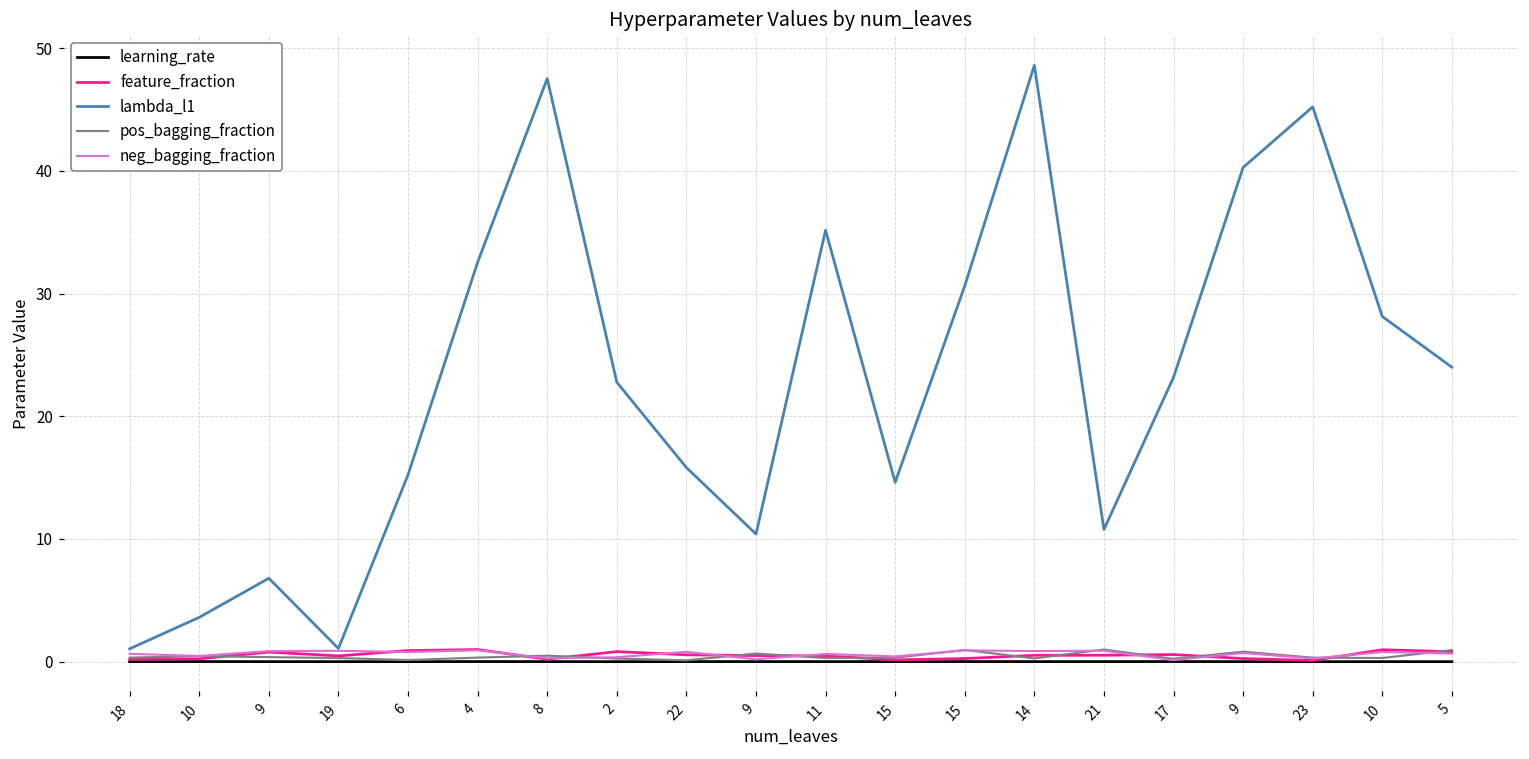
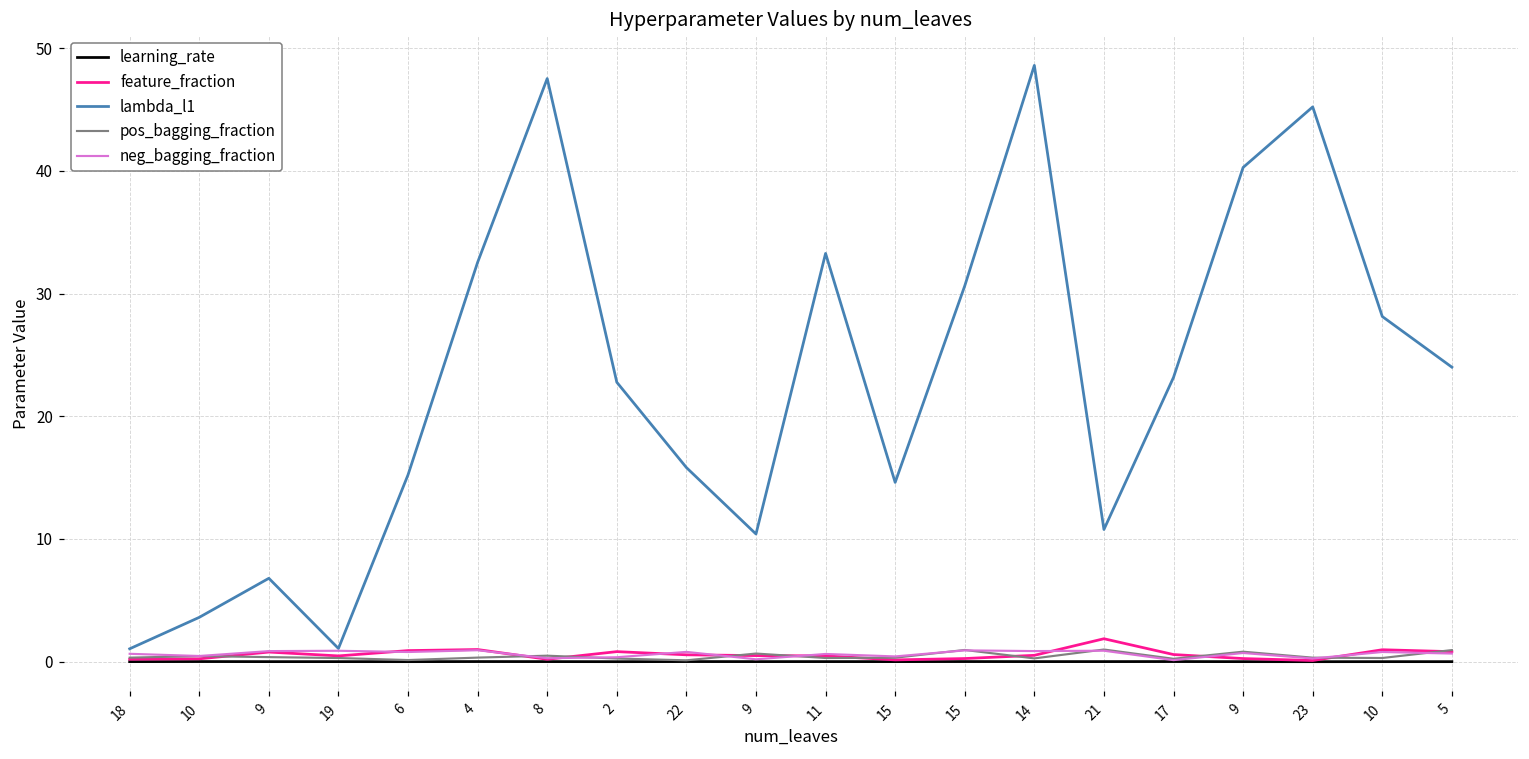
lambda_l1, 11: 35.2 -> 33.3
feature_fraction, 21: 0.5 -> 1.9
